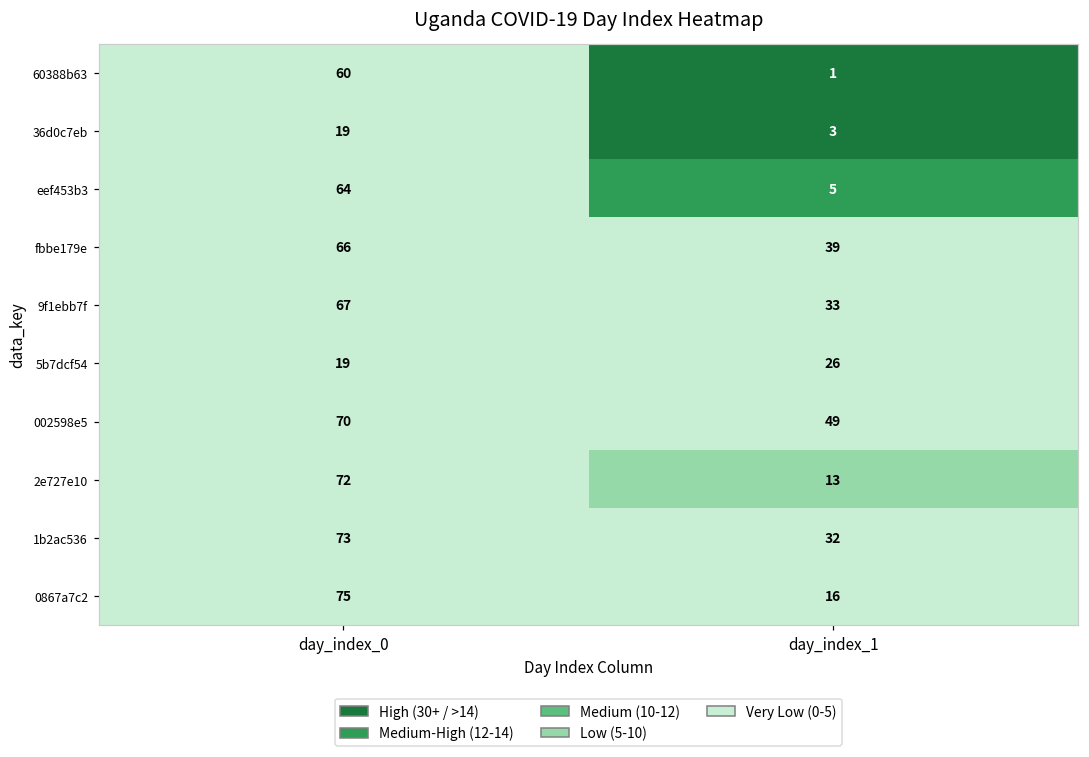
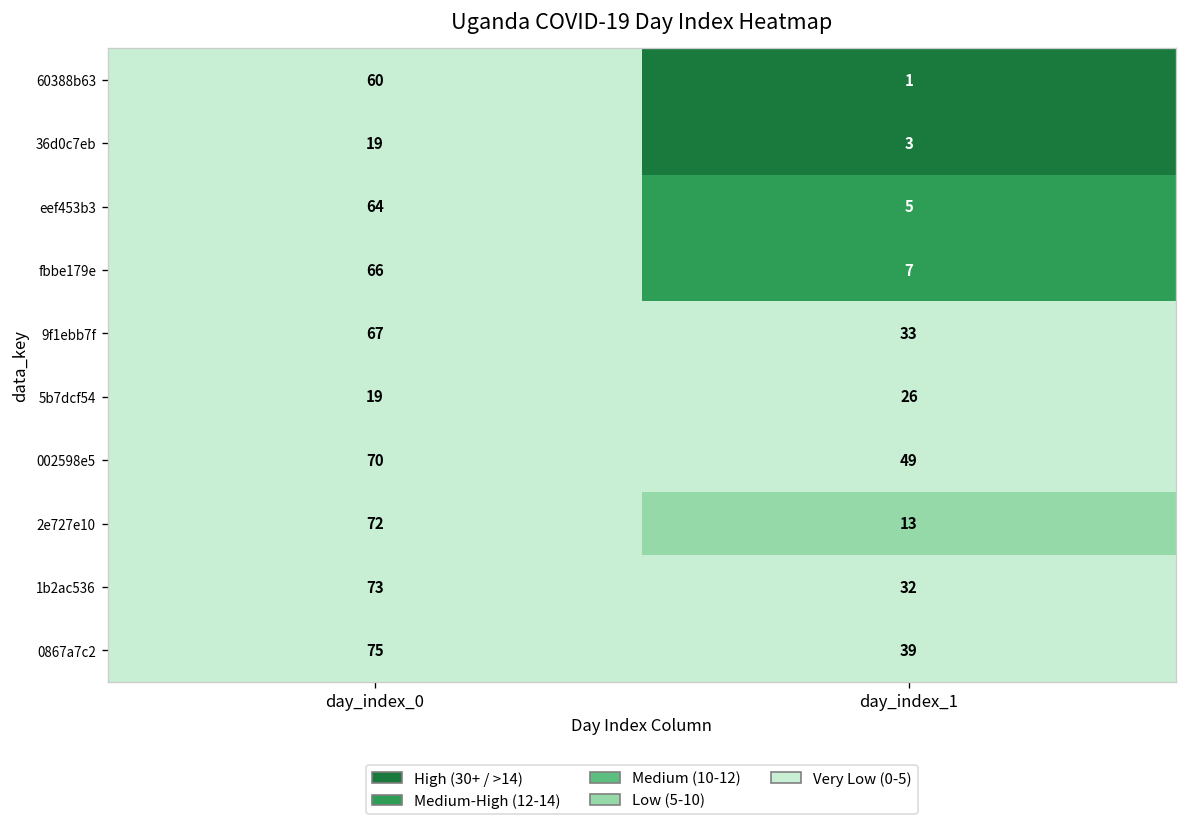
fbbe179e, day_index_1: 39 -> 7
0867a7c2, day_index_1: 16 -> 39
